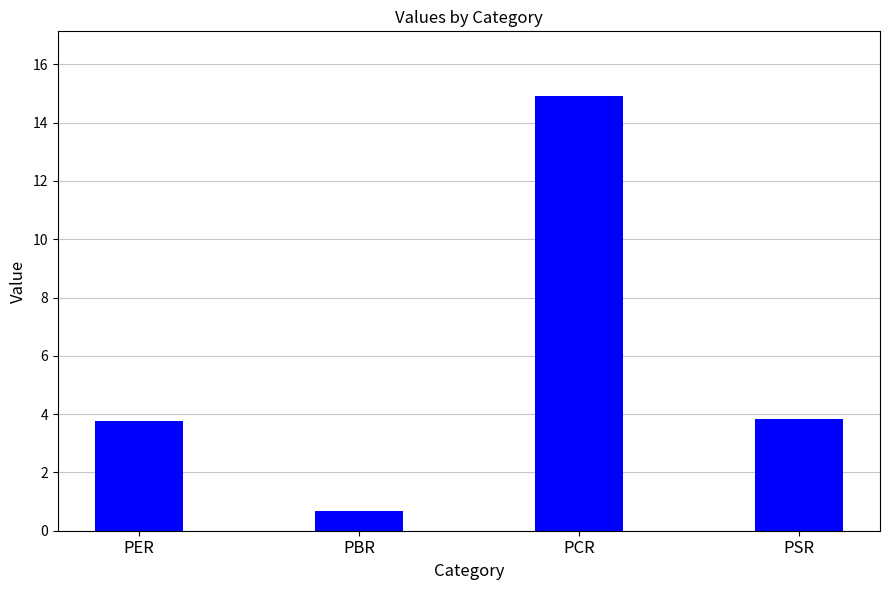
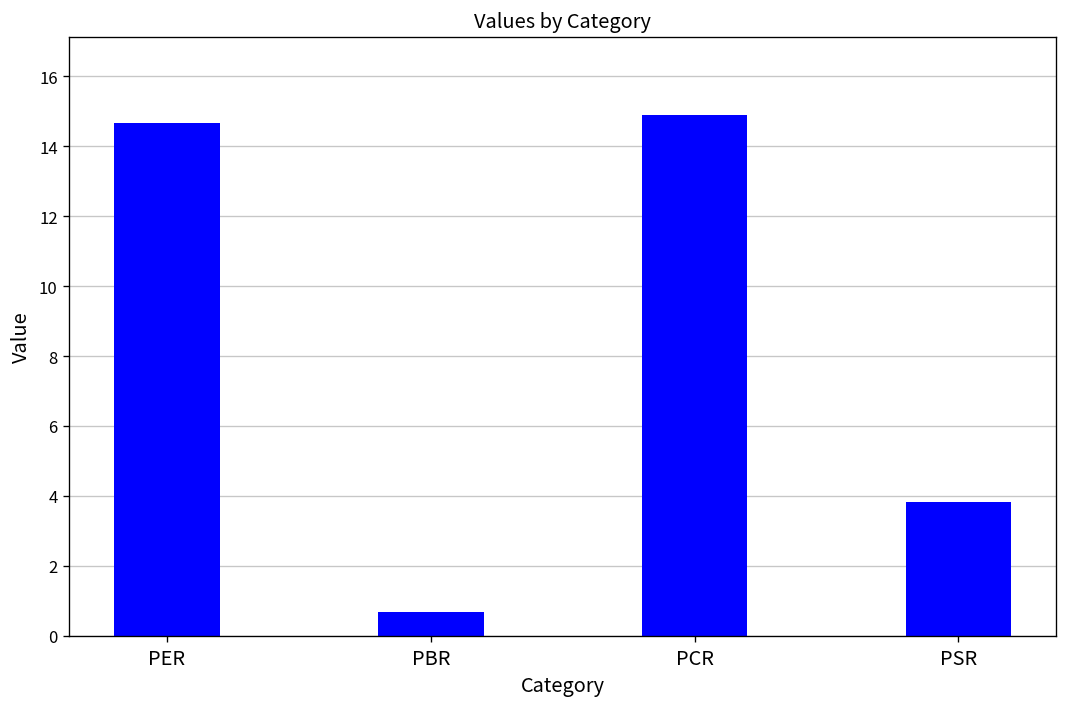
PER: 3.7 -> 14.7
